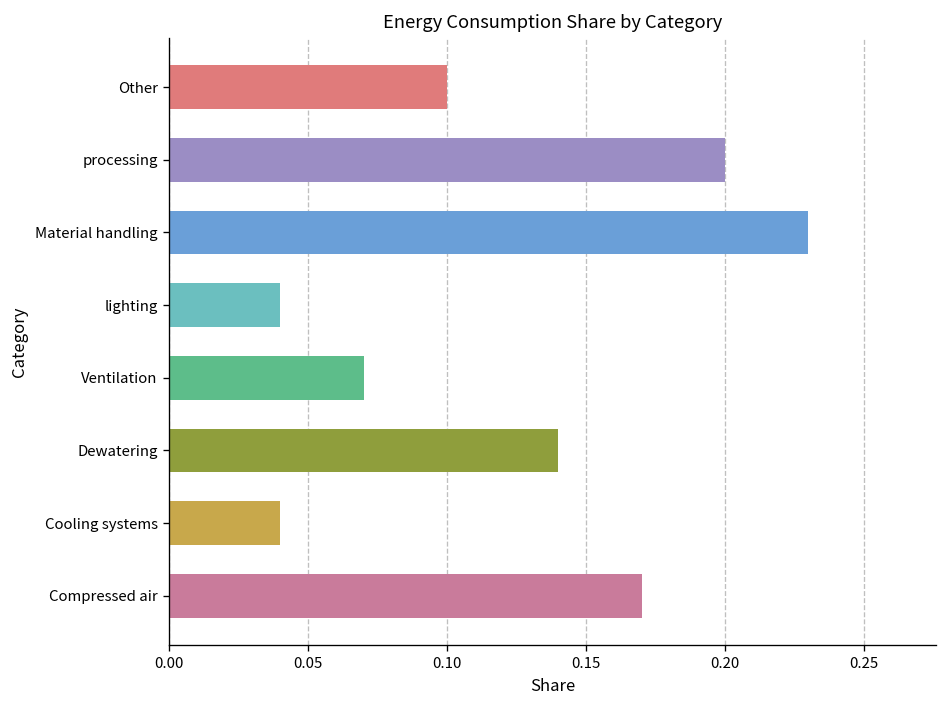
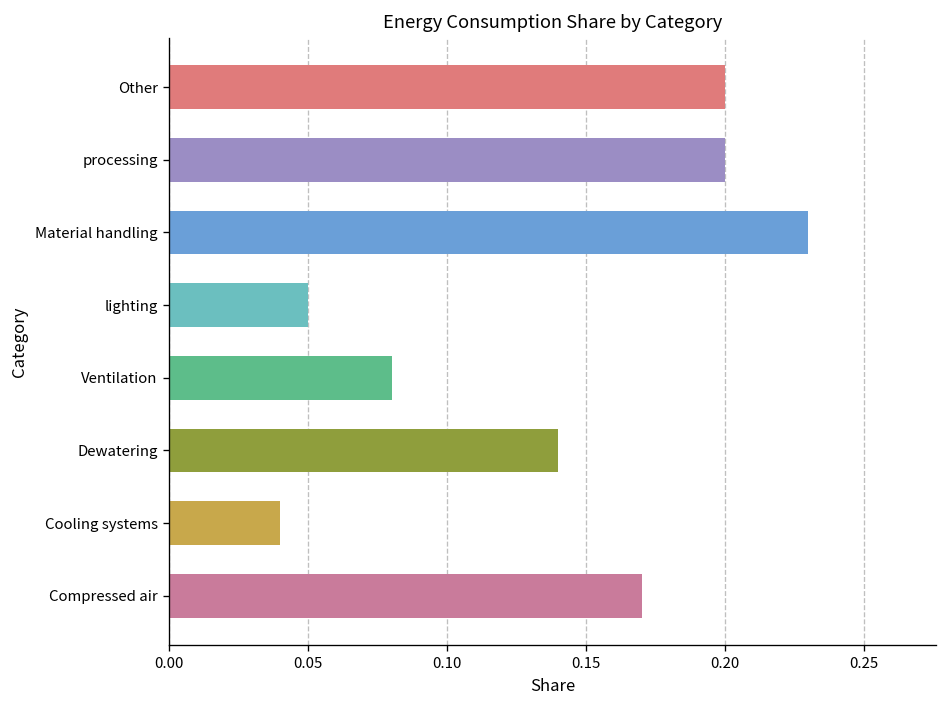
Other: 0.1 -> 0.2
lighting: 0.04 -> 0.05
Ventilation: 0.07 -> 0.08
